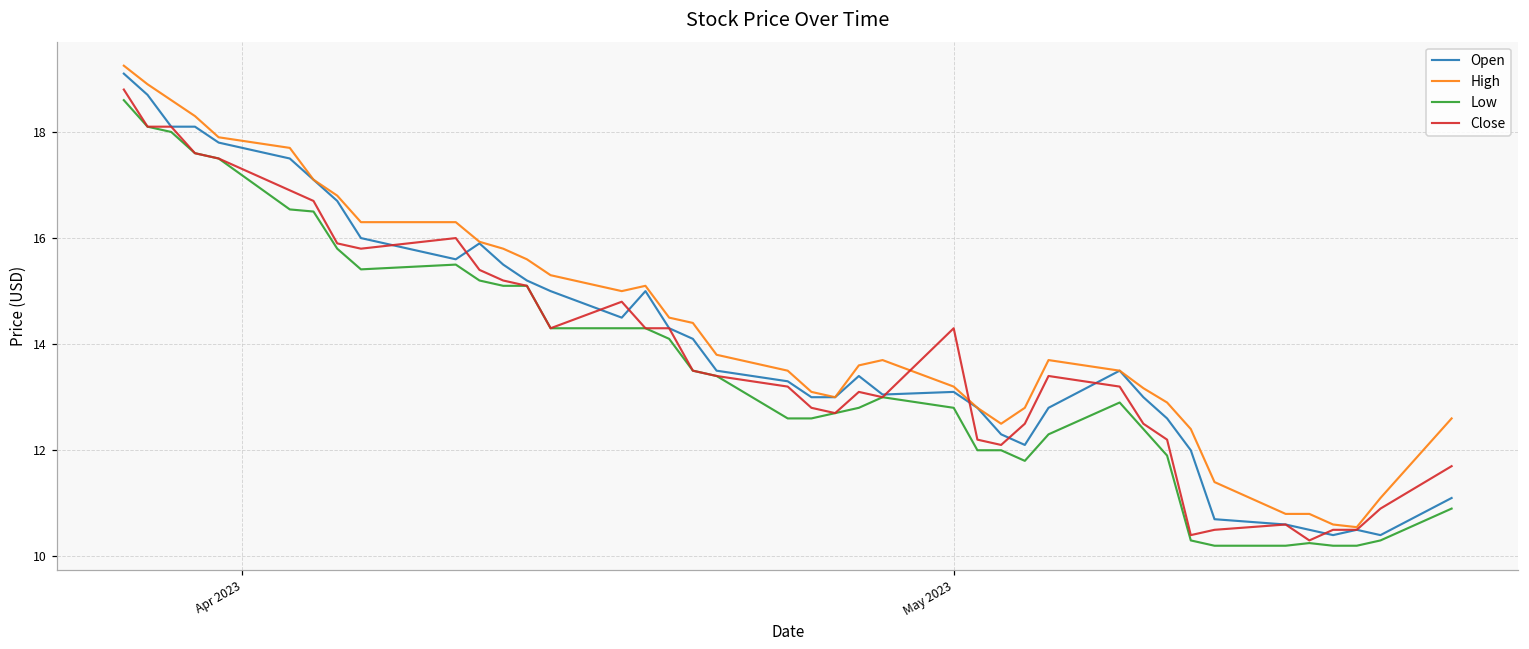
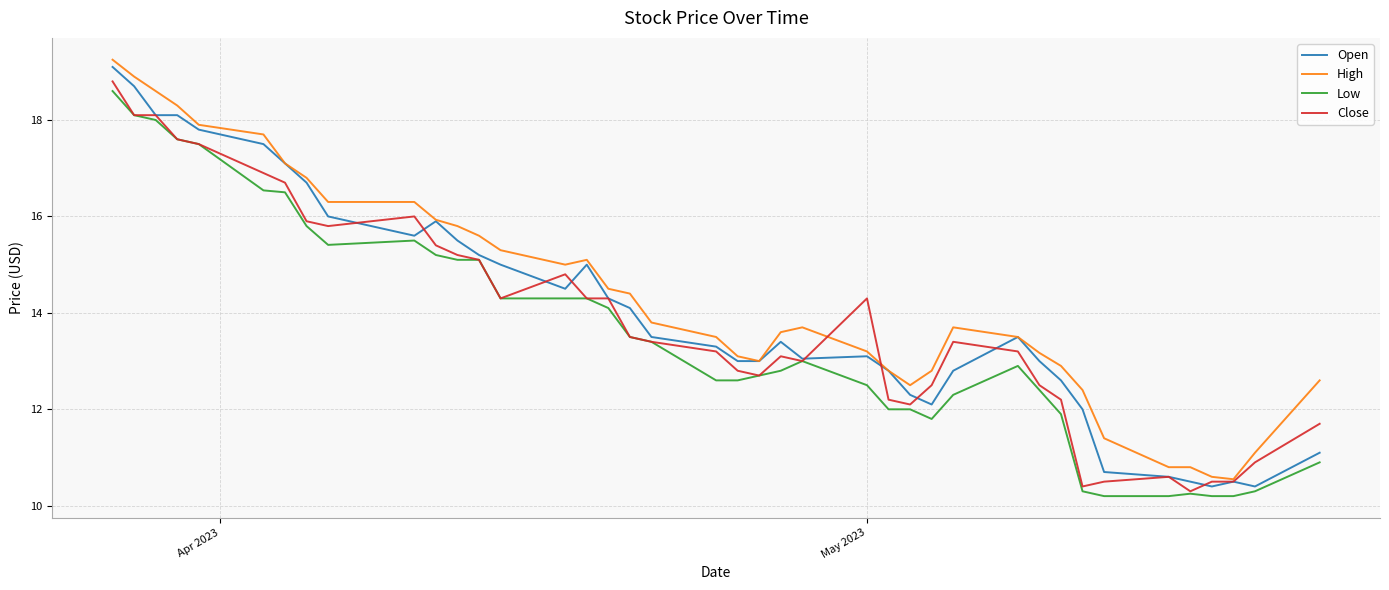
Low, May 2023: 12.8 -> 12.5
